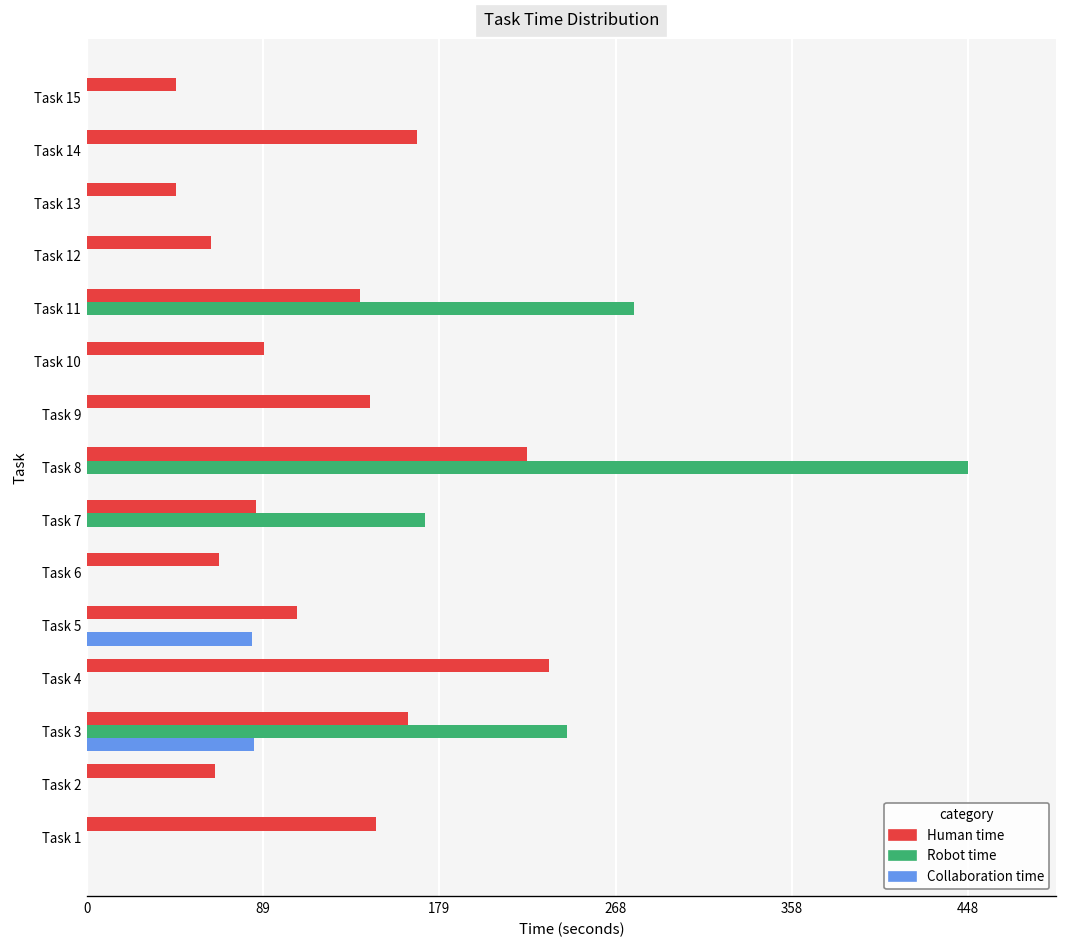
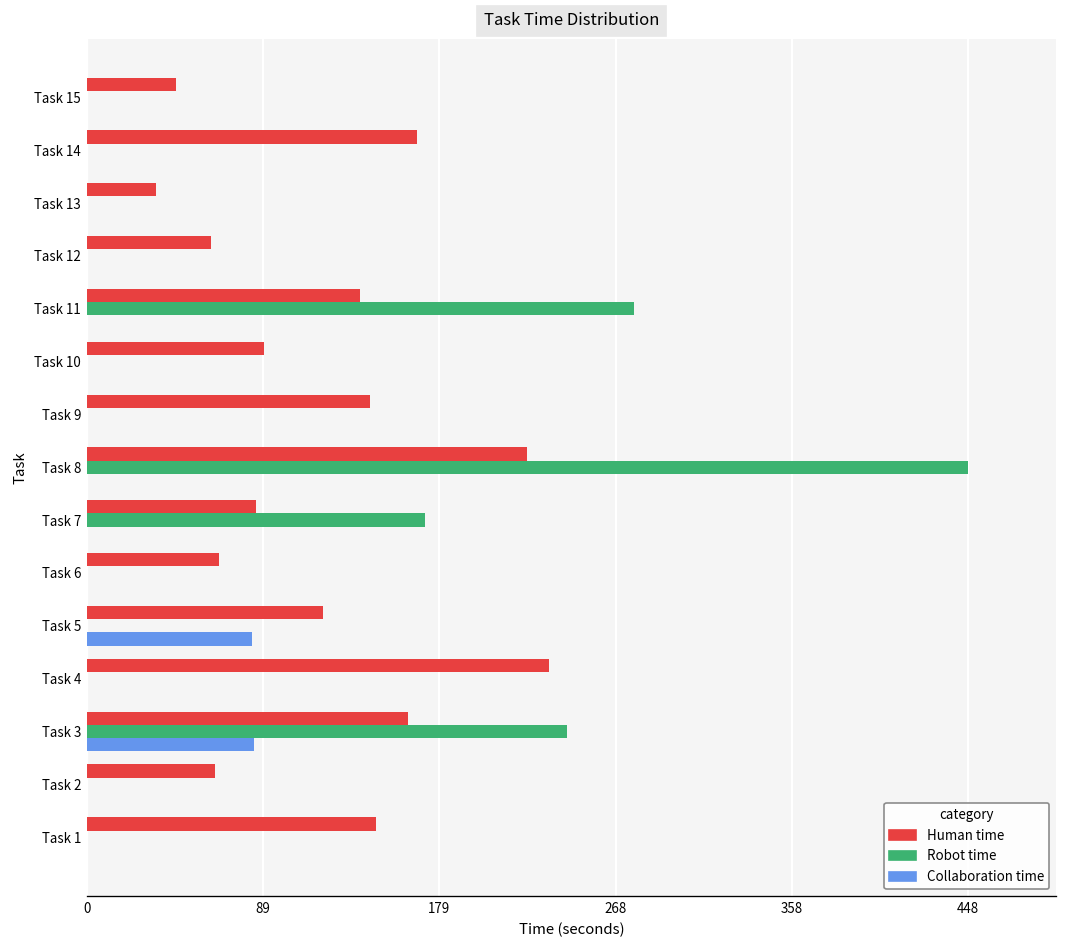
Human time, Task 13: 45 -> 35
Human time, Task 5: 107 -> 120
